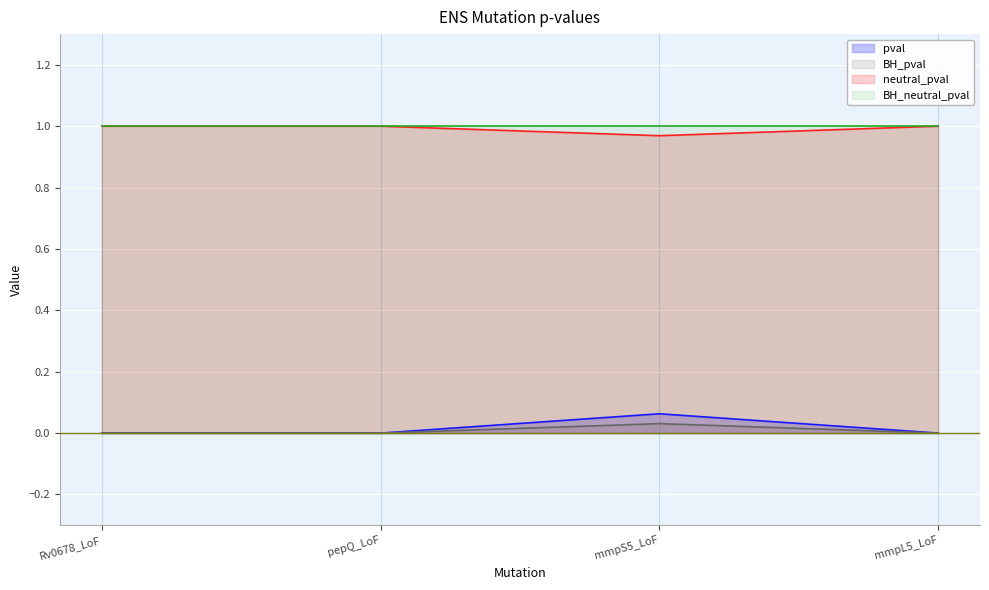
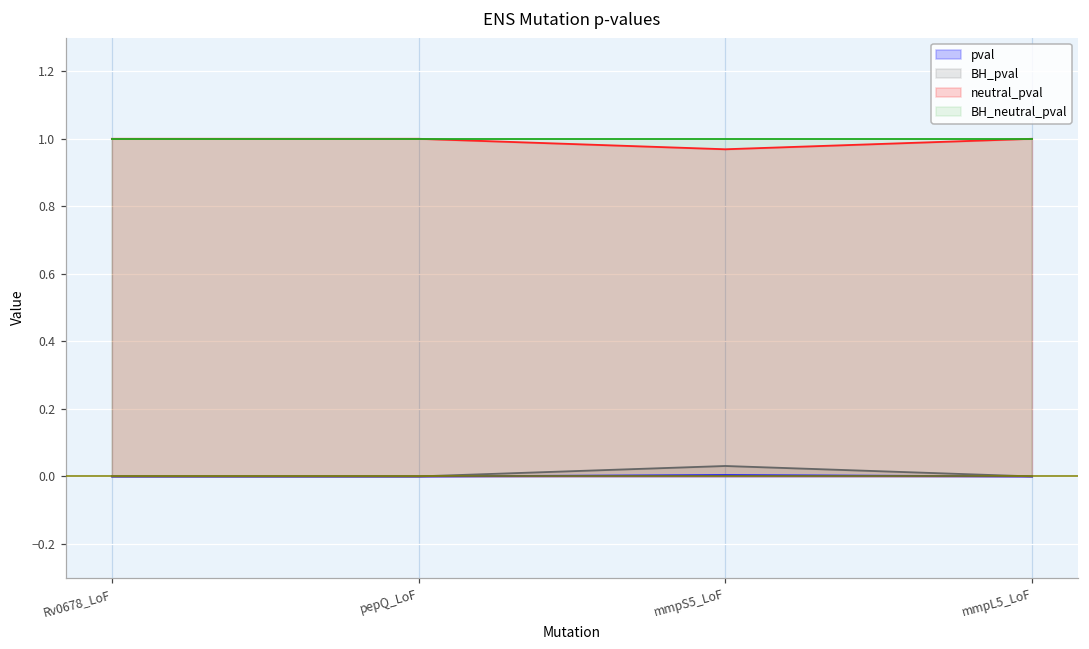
pval, mmpS5_LoF: 0.06 -> 0.00
